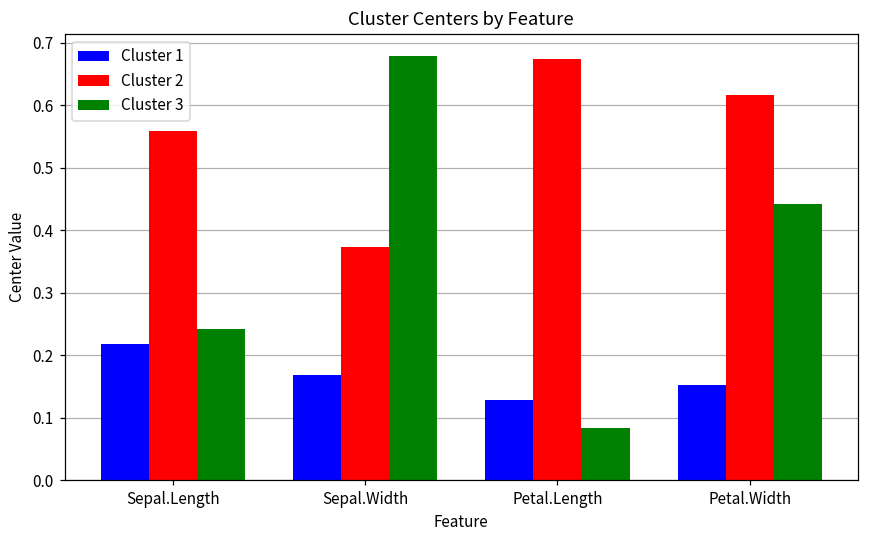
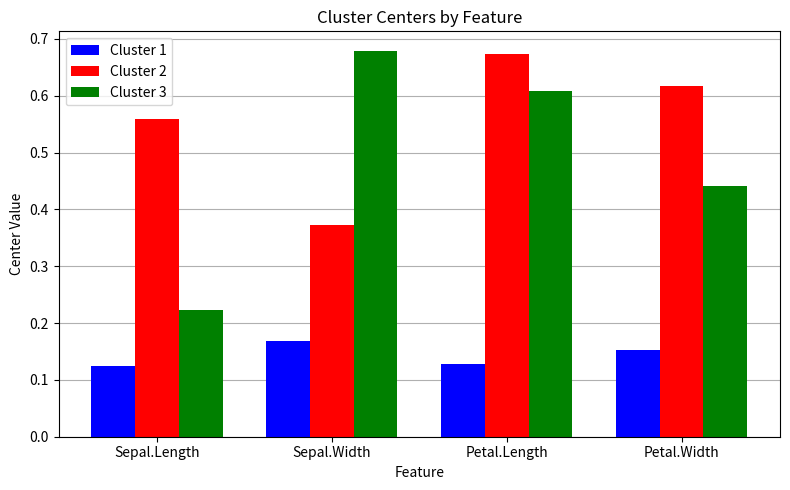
Cluster 1, Sepal.Length: 0.22 -> 0.12
Cluster 3, Sepal.Length: 0.24 -> 0.22
Cluster 3, Petal.Length: 0.08 -> 0.61
